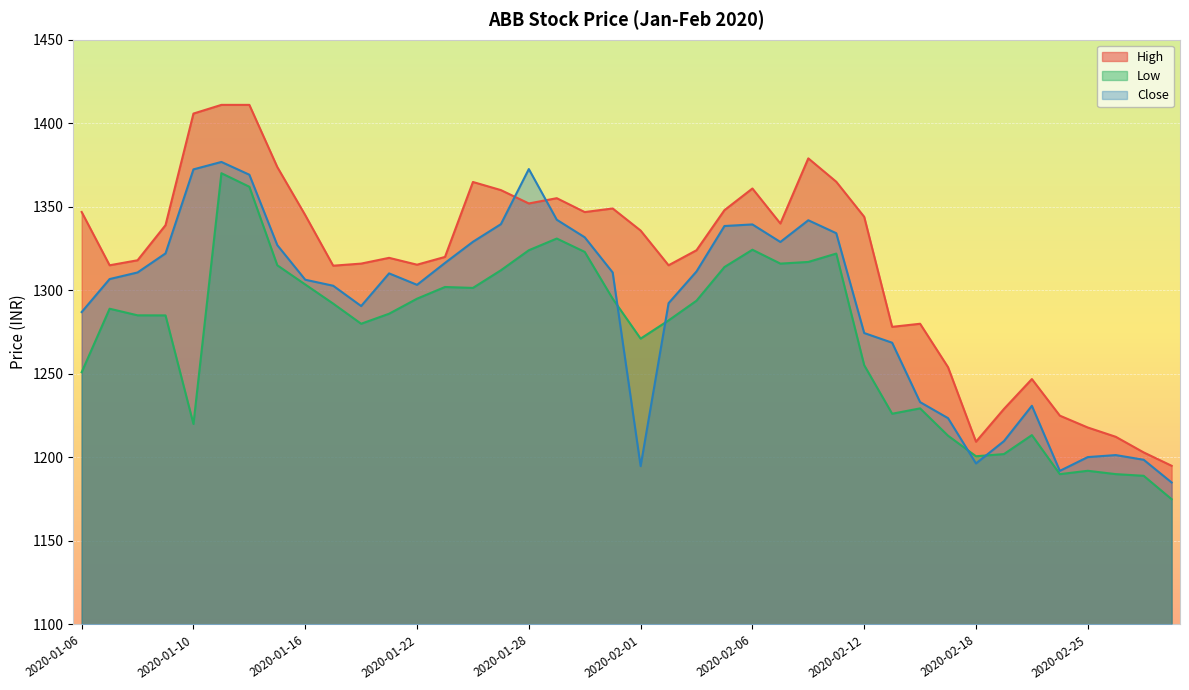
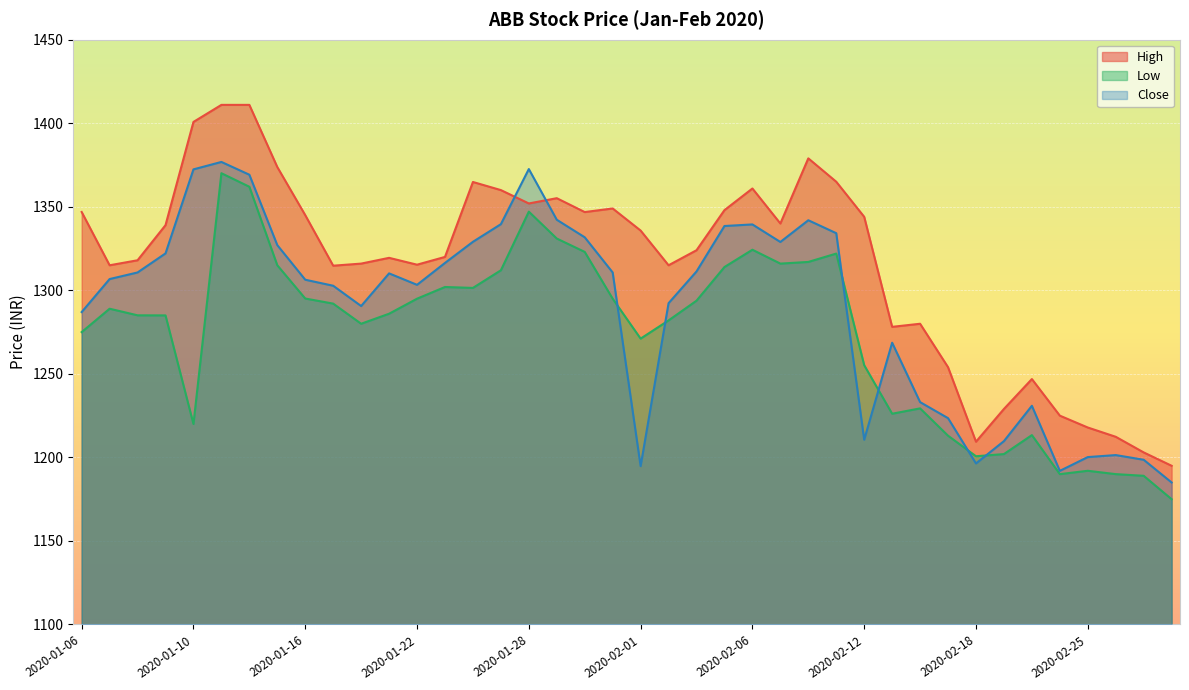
Low, 2020-01-06: 1251 -> 1275
High, 2020-01-10: 1406 -> 1401
Low, 2020-01-16: 1304 -> 1295
Low, 2020-01-28: 1324 -> 1347
Close, 2020-02-12: 1274 -> 1211
